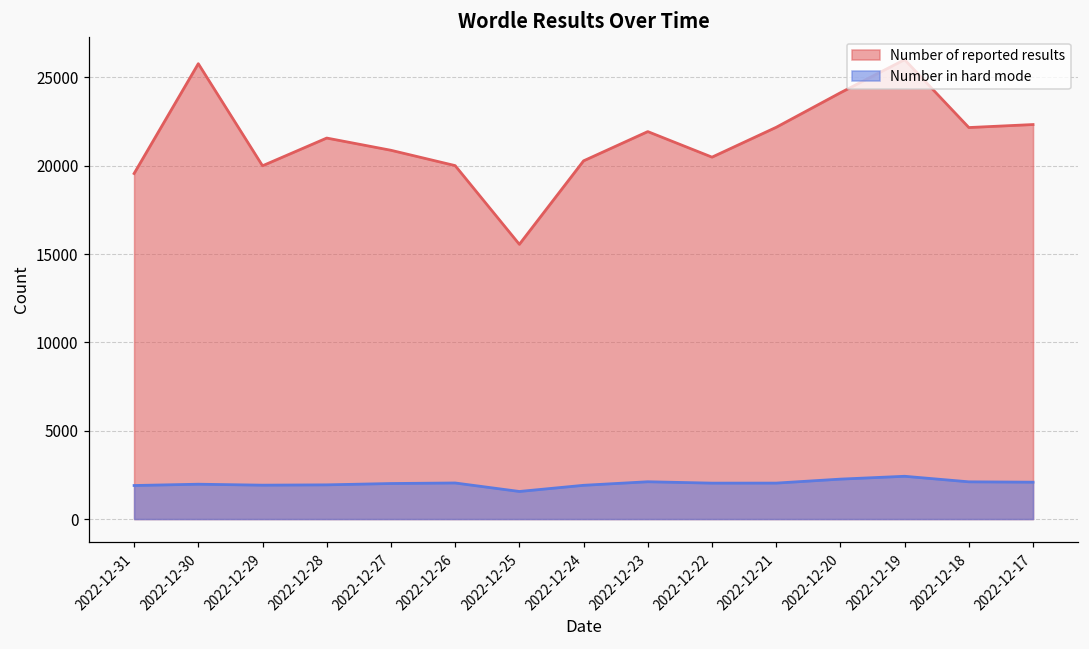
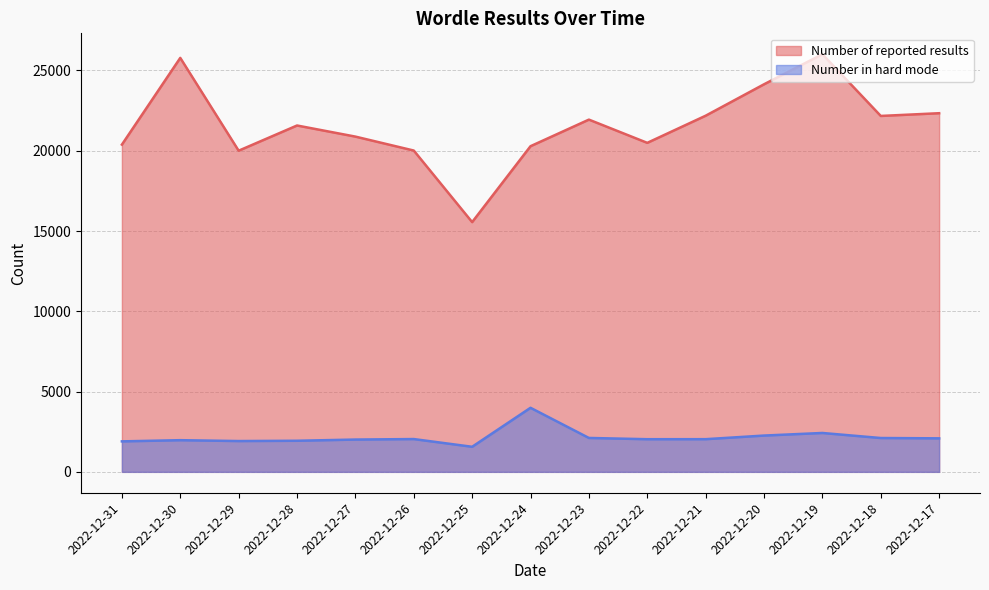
Number of reported results, 2022-12-31: 19600 -> 20400
Number in hard mode, 2022-12-24: 1900 -> 4000
